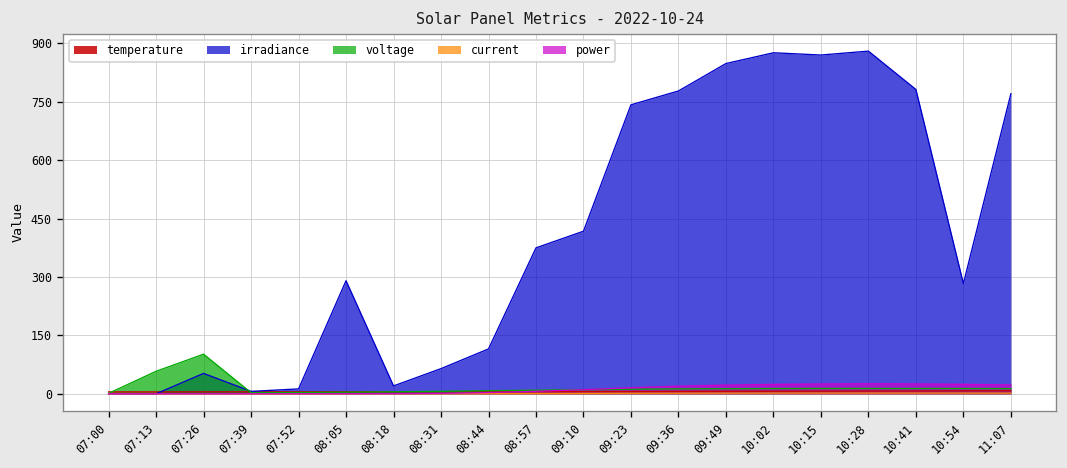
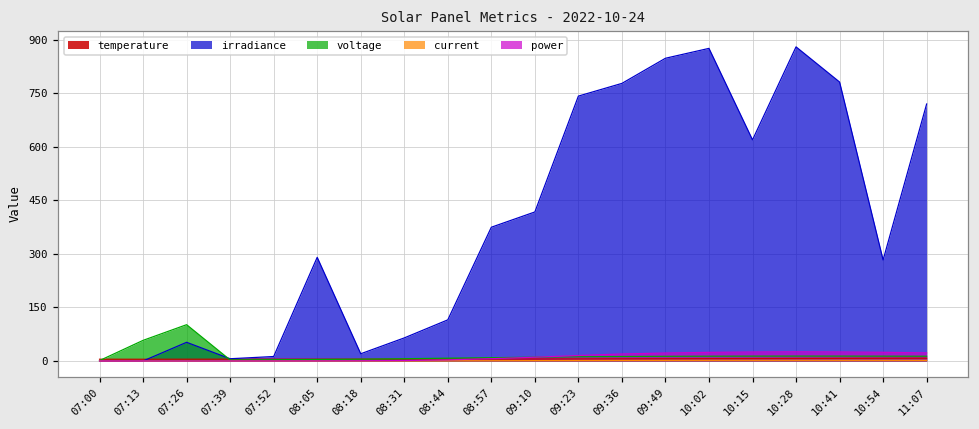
irradiance, 10:15: 870 -> 620
irradiance, 11:07: 770 -> 720
